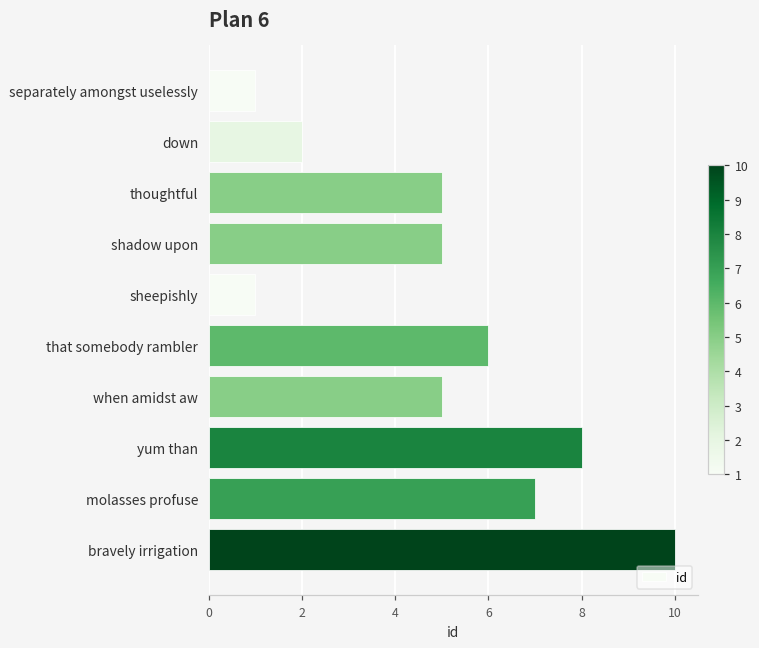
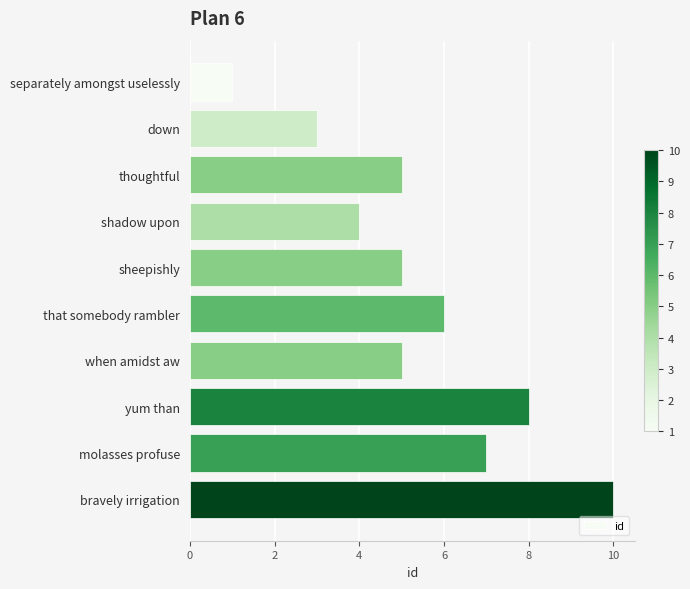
down: 2 -> 3
shadow upon: 5 -> 4
sheepishly: 1 -> 5
